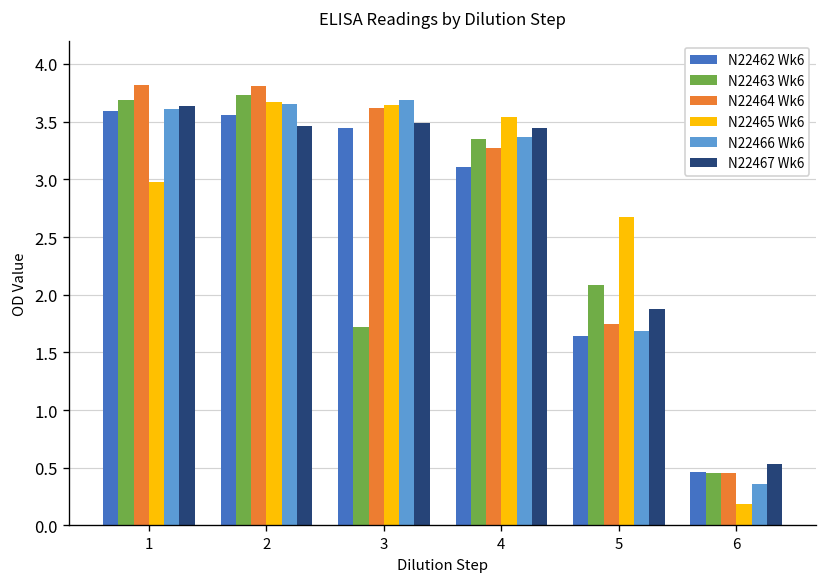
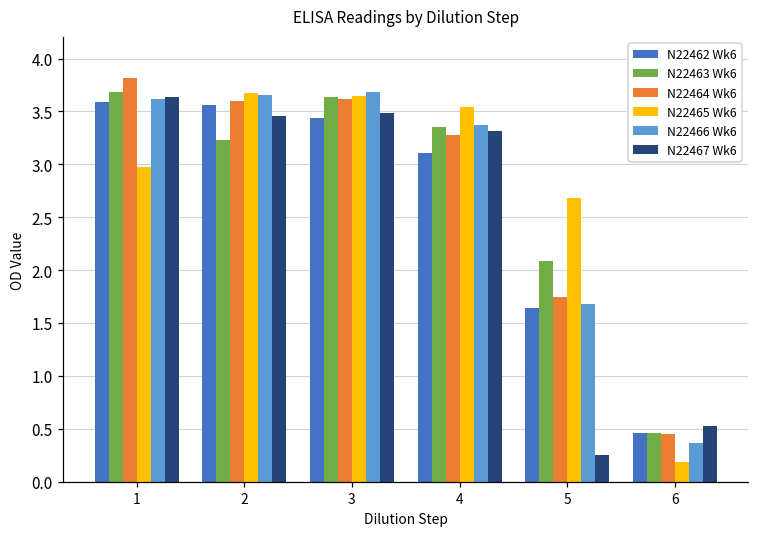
N22463 Wk6, 2: 3.7 -> 3.2
N22464 Wk6, 2: 3.8 -> 3.6
N22463 Wk6, 3: 1.7 -> 3.6
N22467 Wk6, 4: 3.4 -> 3.3
N22467 Wk6, 5: 1.9 -> 0.3
